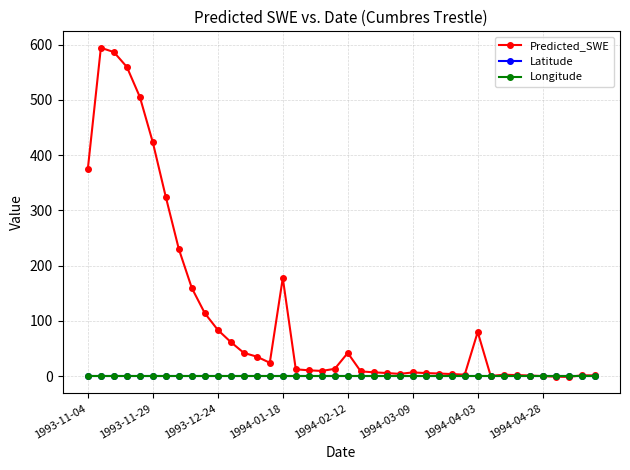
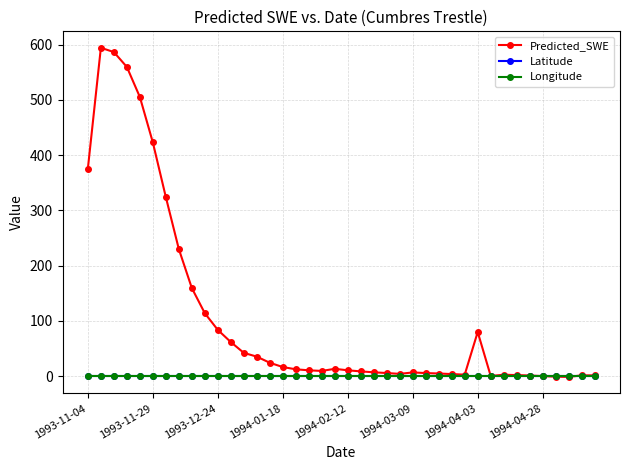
Predicted_SWE, 1994-01-18: 180 -> 20
Predicted_SWE, 1994-02-12: 40 -> 10
